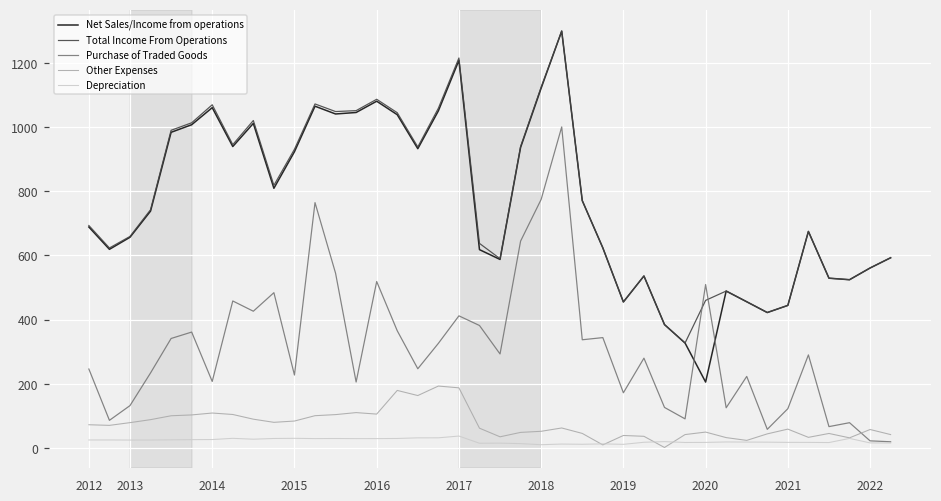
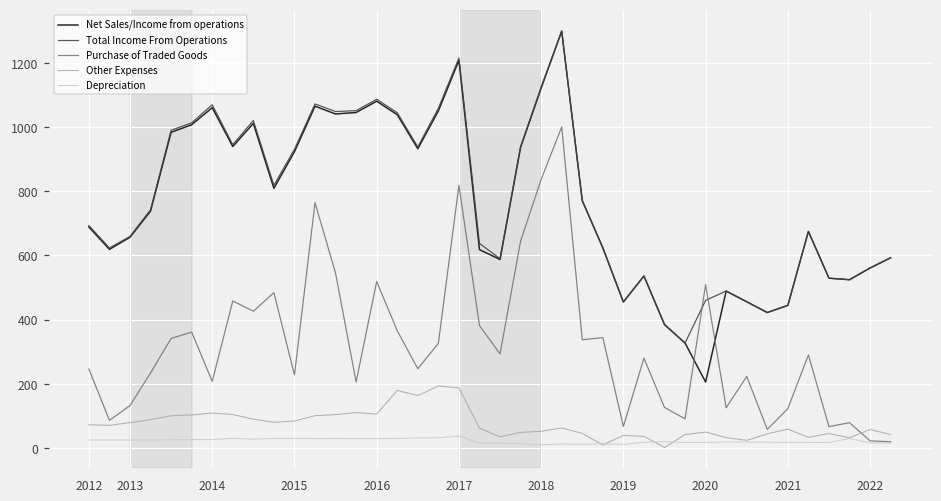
Purchase of Traded Goods, 2017: 410 -> 820
Purchase of Traded Goods, 2018: 770 -> 840
Purchase of Traded Goods, 2019: 170 -> 70
